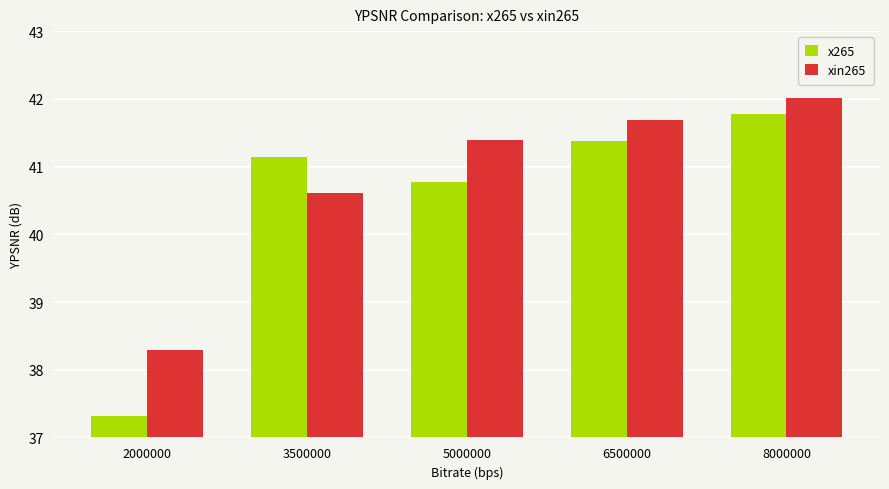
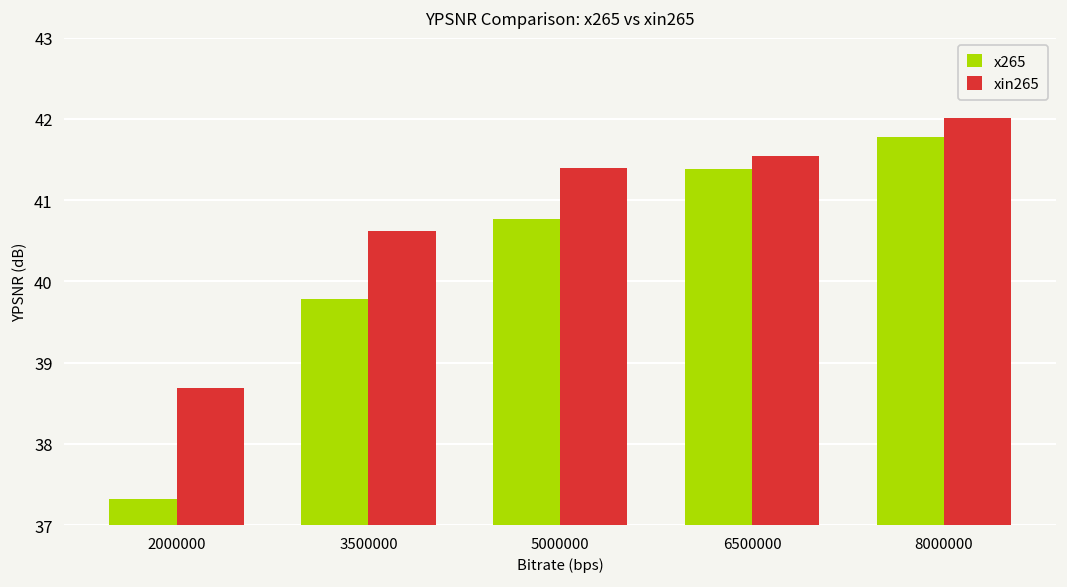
xin265, 2000000: 38.3 -> 38.7
x265, 3500000: 41.1 -> 39.8
xin265, 6500000: 41.7 -> 41.5
